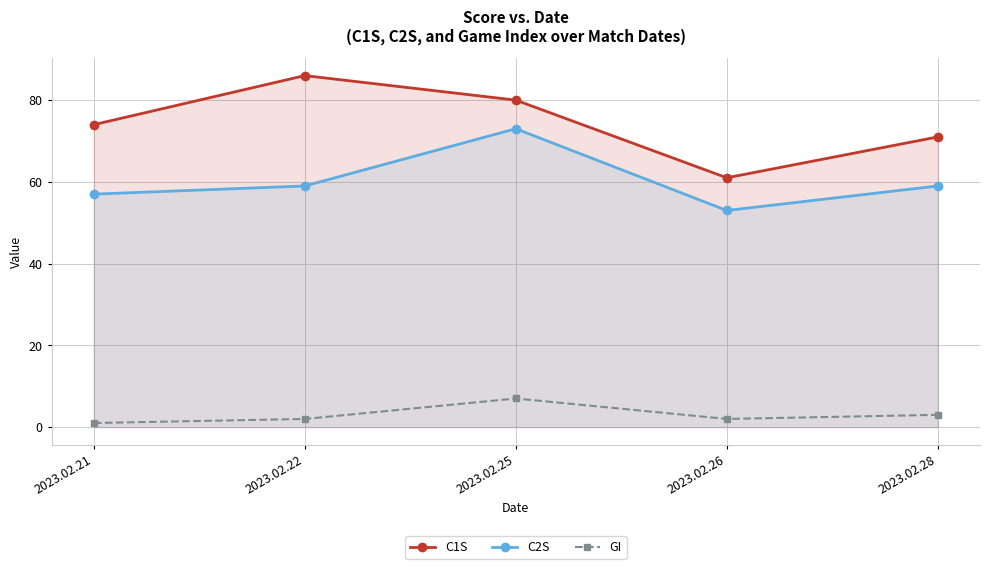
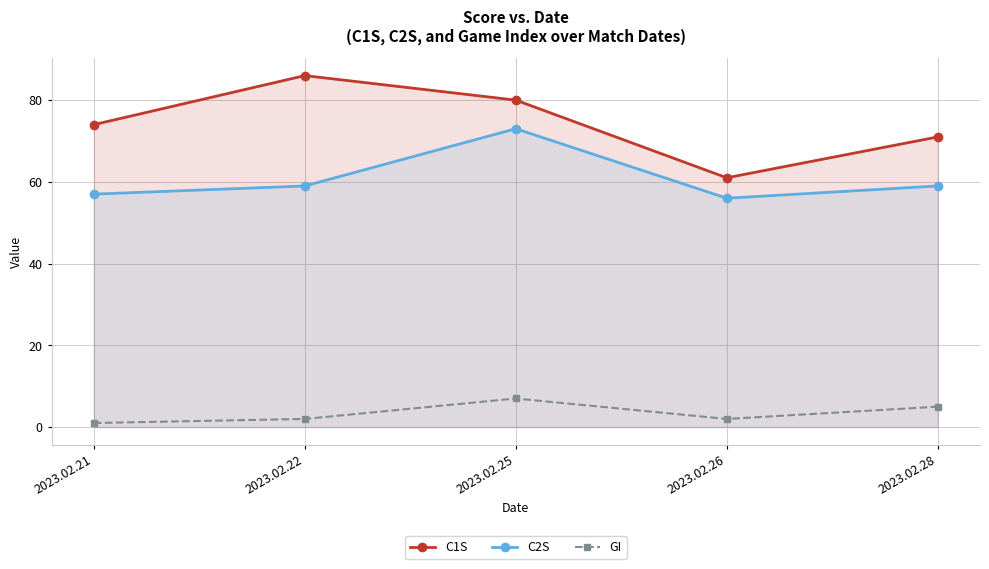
C2S, 2023.02.26: 53 -> 56
GI, 2023.02.28: 3 -> 5
